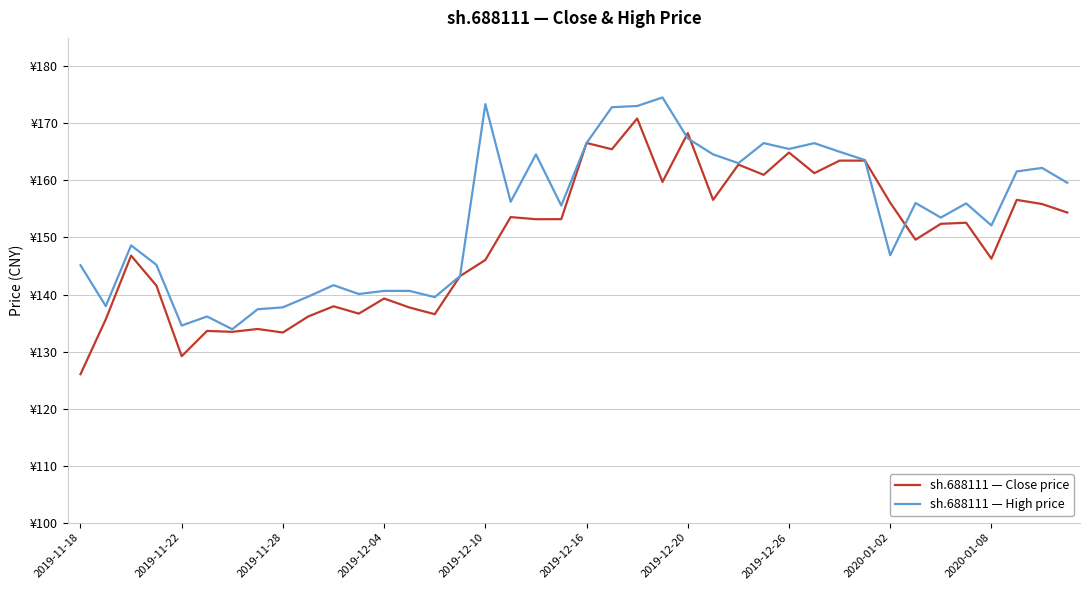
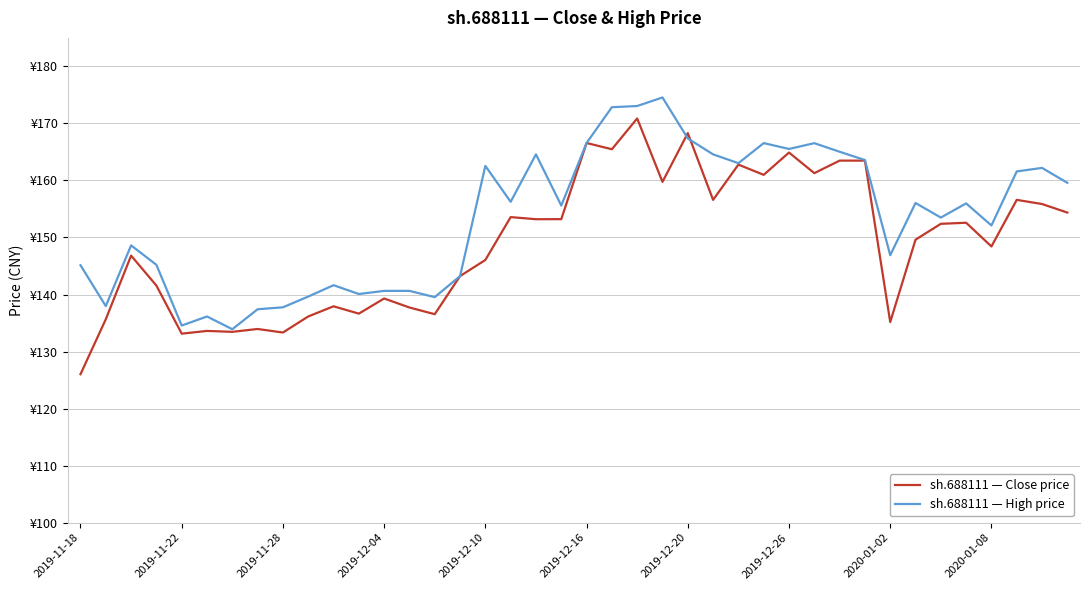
sh.688111 — Close price, 2019-11-22: ¥129 -> ¥133
sh.688111 — High price, 2019-12-10: ¥173 -> ¥163
sh.688111 — Close price, 2020-01-02: ¥156 -> ¥135
sh.688111 — Close price, 2020-01-08: ¥146 -> ¥148
